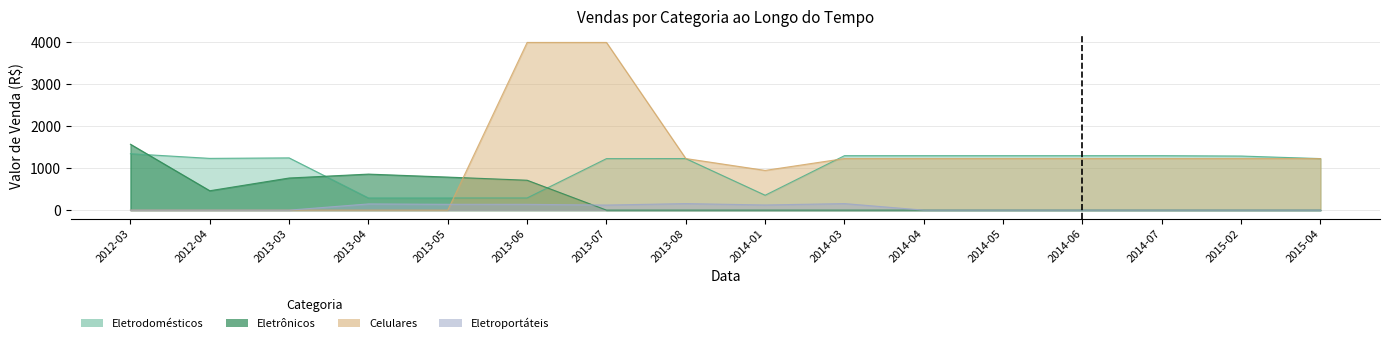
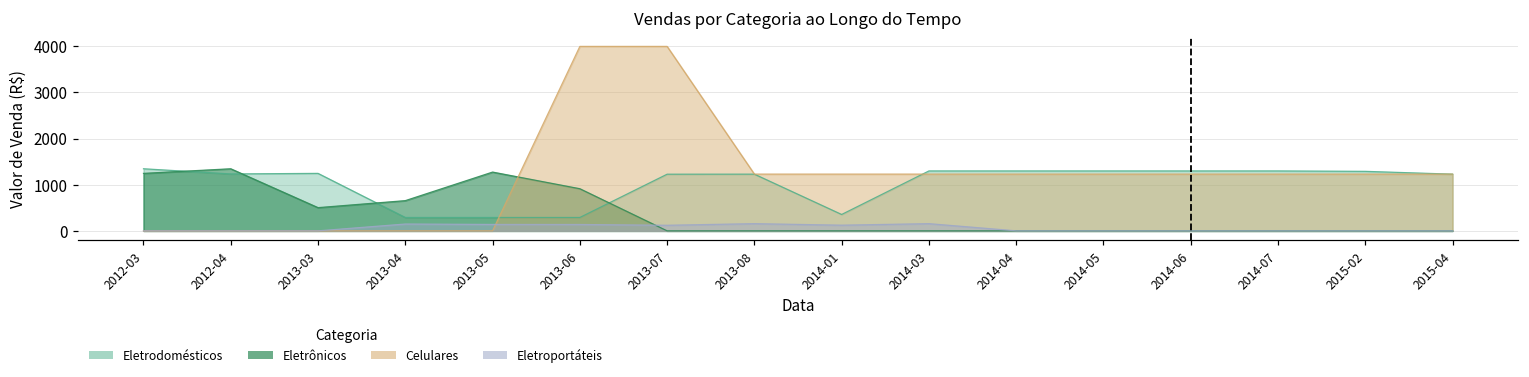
Eletrônicos, 2012-03: 1600 -> 1200
Eletrônicos, 2012-04: 500 -> 1300
Eletrônicos, 2013-03: 800 -> 500
Eletrônicos, 2013-04: 900 -> 700
Eletrônicos, 2013-05: 800 -> 1300
Eletrônicos, 2013-06: 700 -> 900
Celulares, 2014-01: 900 -> 1200
